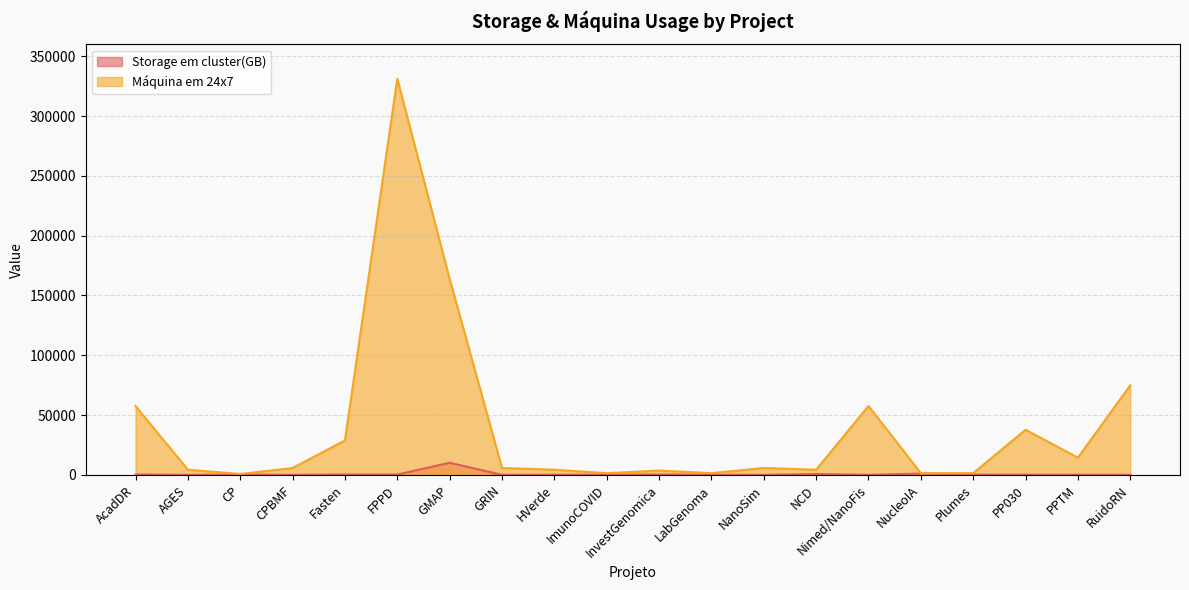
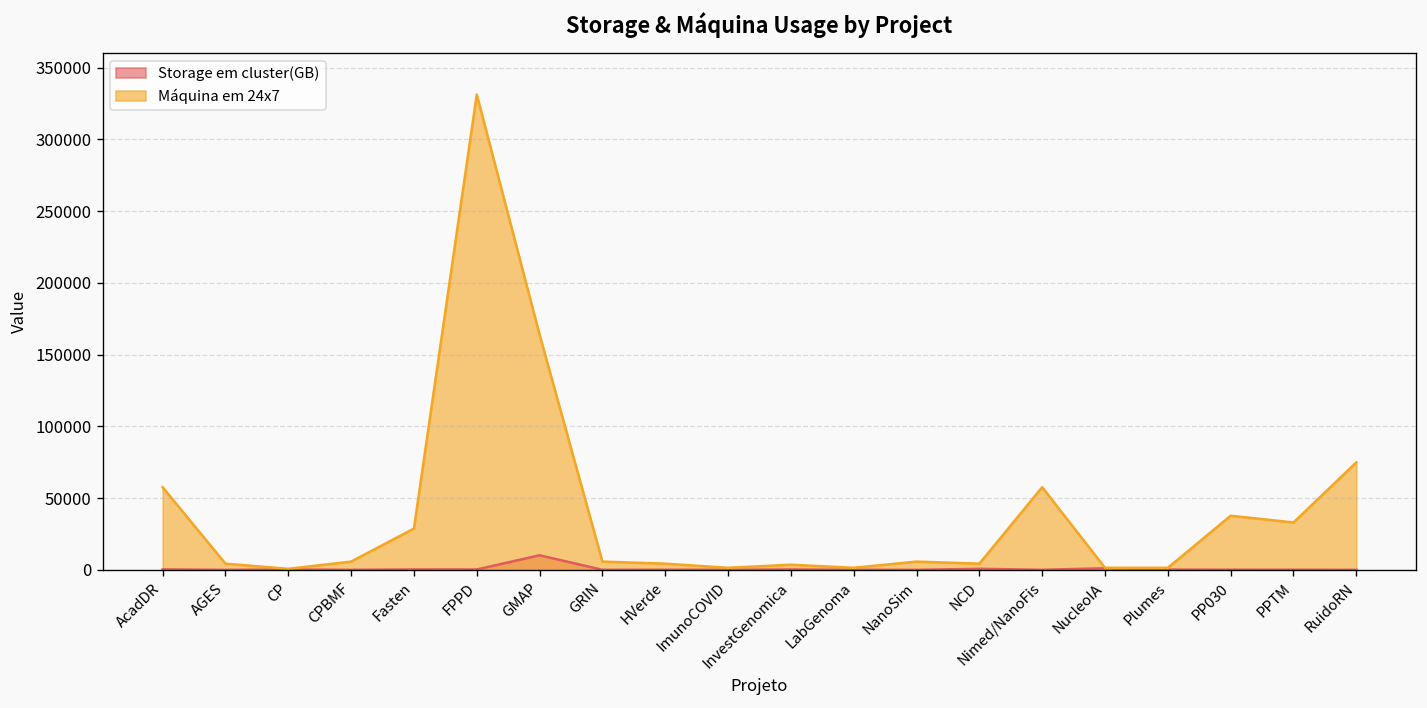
Máquina em 24x7, PPTM: 14000 -> 33000
